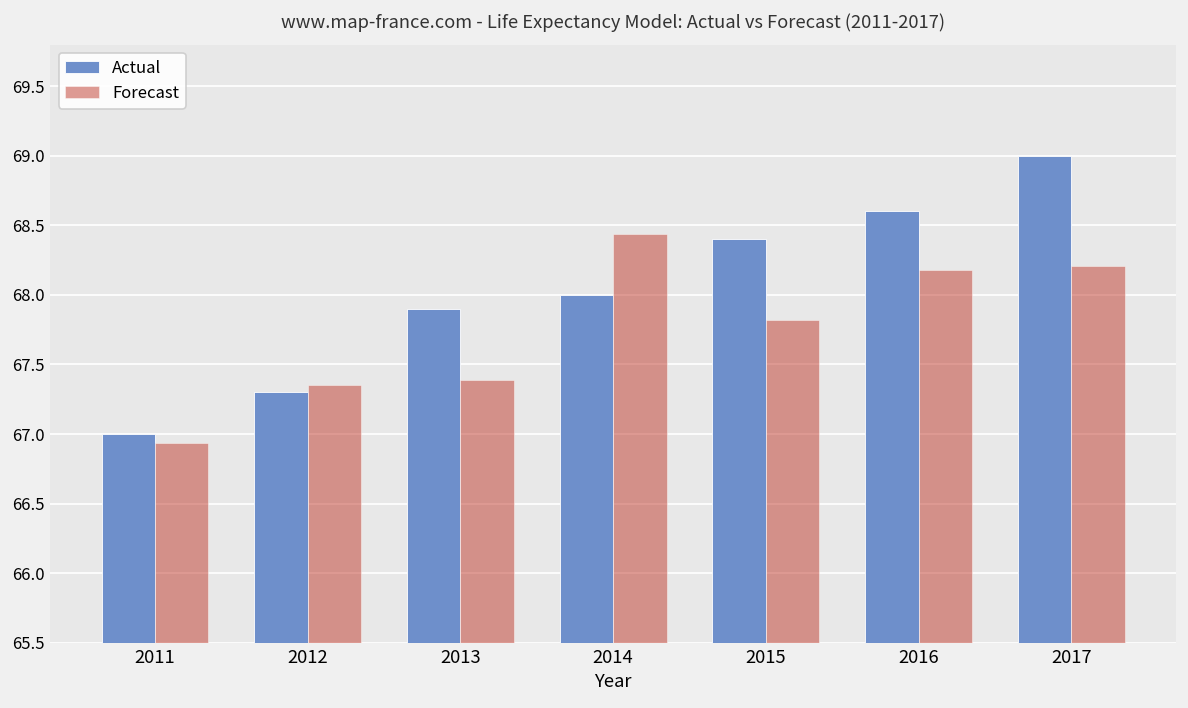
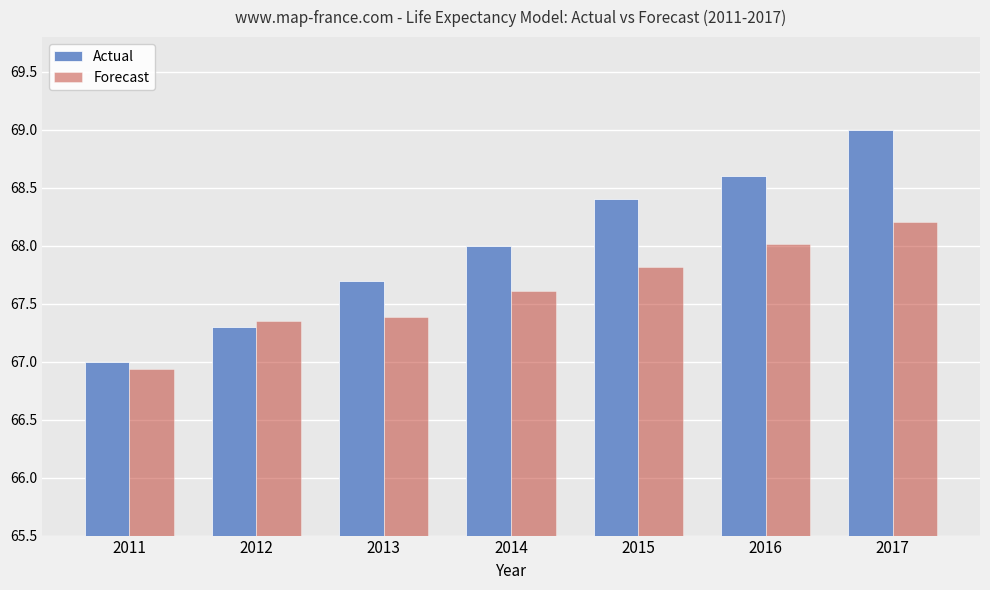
Actual, 2013: 67.9 -> 67.7
Forecast, 2014: 68.44 -> 67.61
Forecast, 2016: 68.18 -> 68.02
